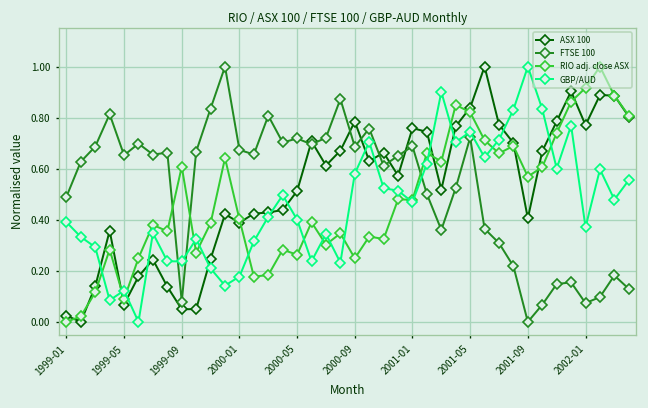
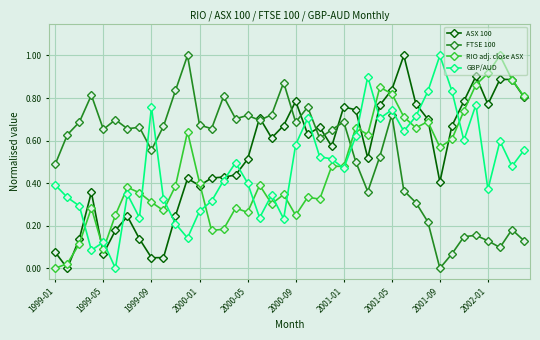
ASX 100, 1999-01: 0.02 -> 0.07
FTSE 100, 1999-09: 0.08 -> 0.56
RIO adj. close ASX, 1999-09: 0.61 -> 0.31
GBP/AUD, 1999-09: 0.24 -> 0.76
GBP/AUD, 2000-01: 0.18 -> 0.27
FTSE 100, 2002-01: 0.07 -> 0.13
